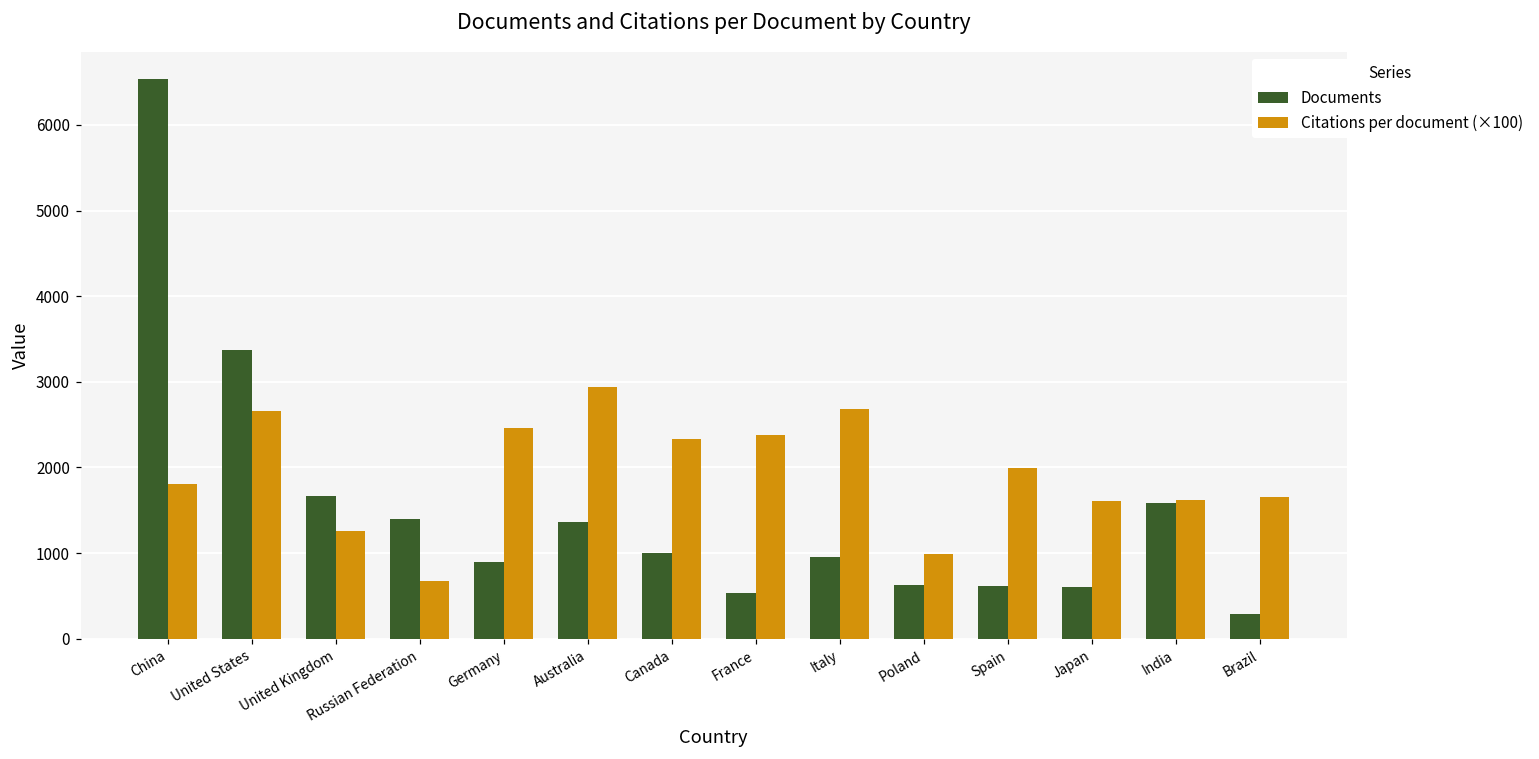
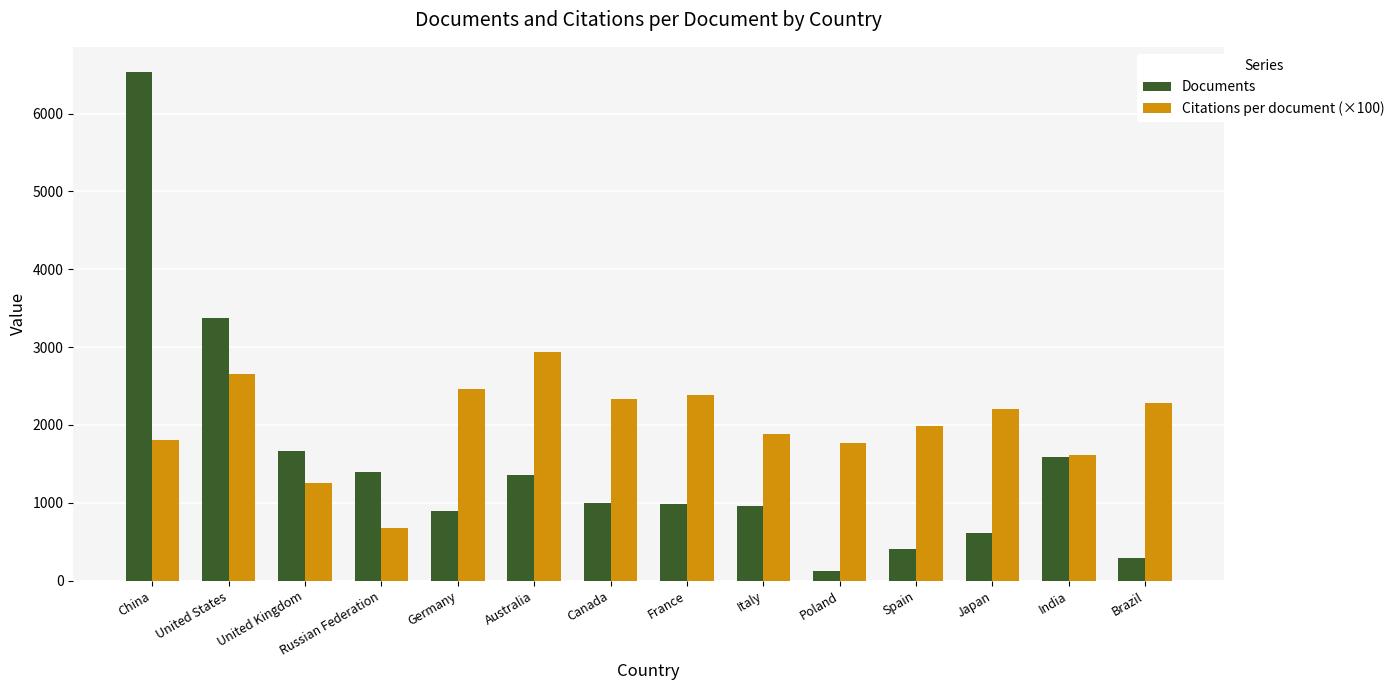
Documents, France: 500 -> 1000
Citations per document (×100), Italy: 2700 -> 1900
Documents, Poland: 600 -> 100
Citations per document (×100), Poland: 1000 -> 1800
Documents, Spain: 600 -> 400
Citations per document (×100), Japan: 1600 -> 2200
Citations per document (×100), Brazil: 1700 -> 2300
